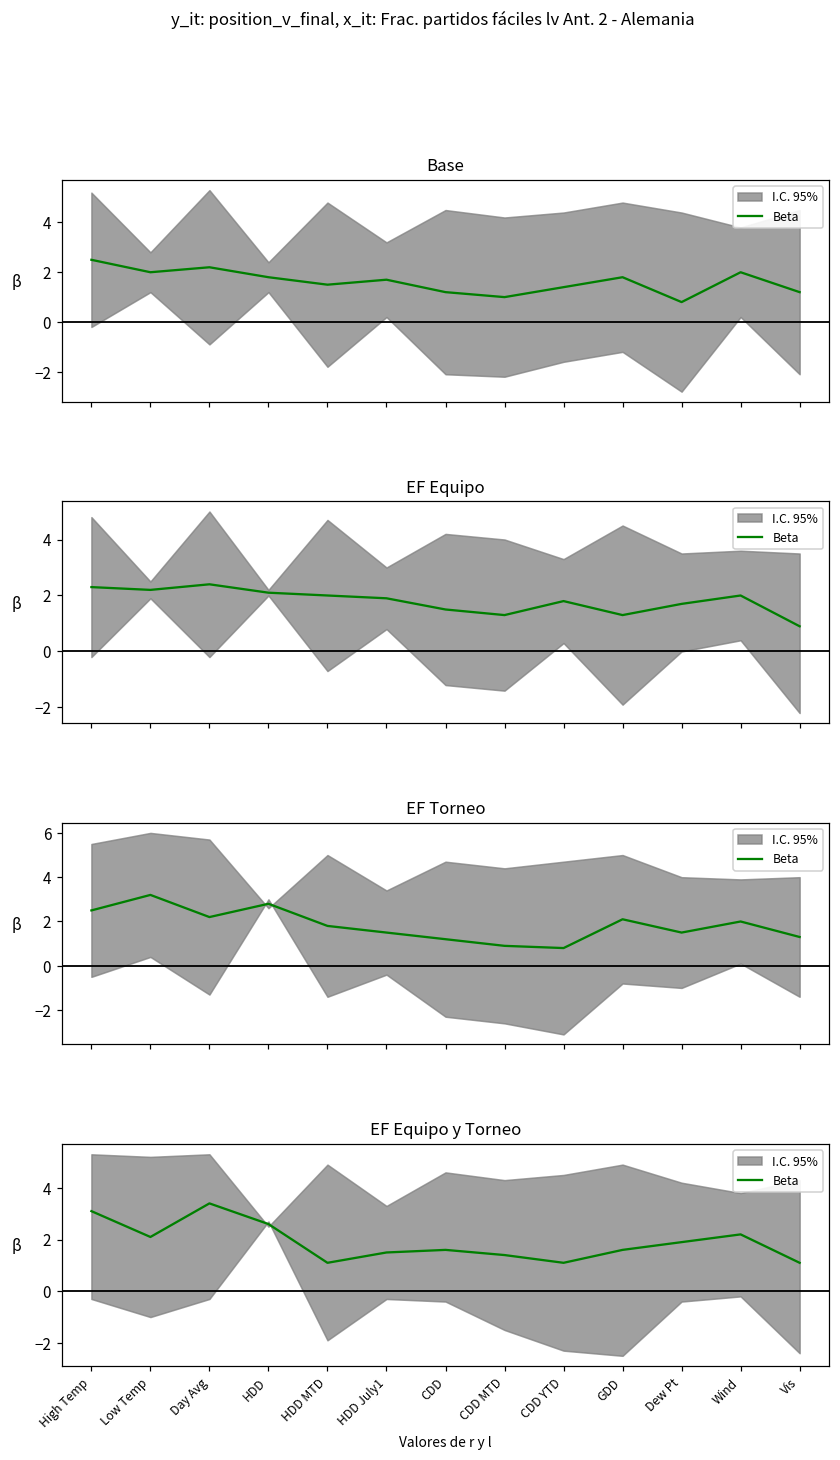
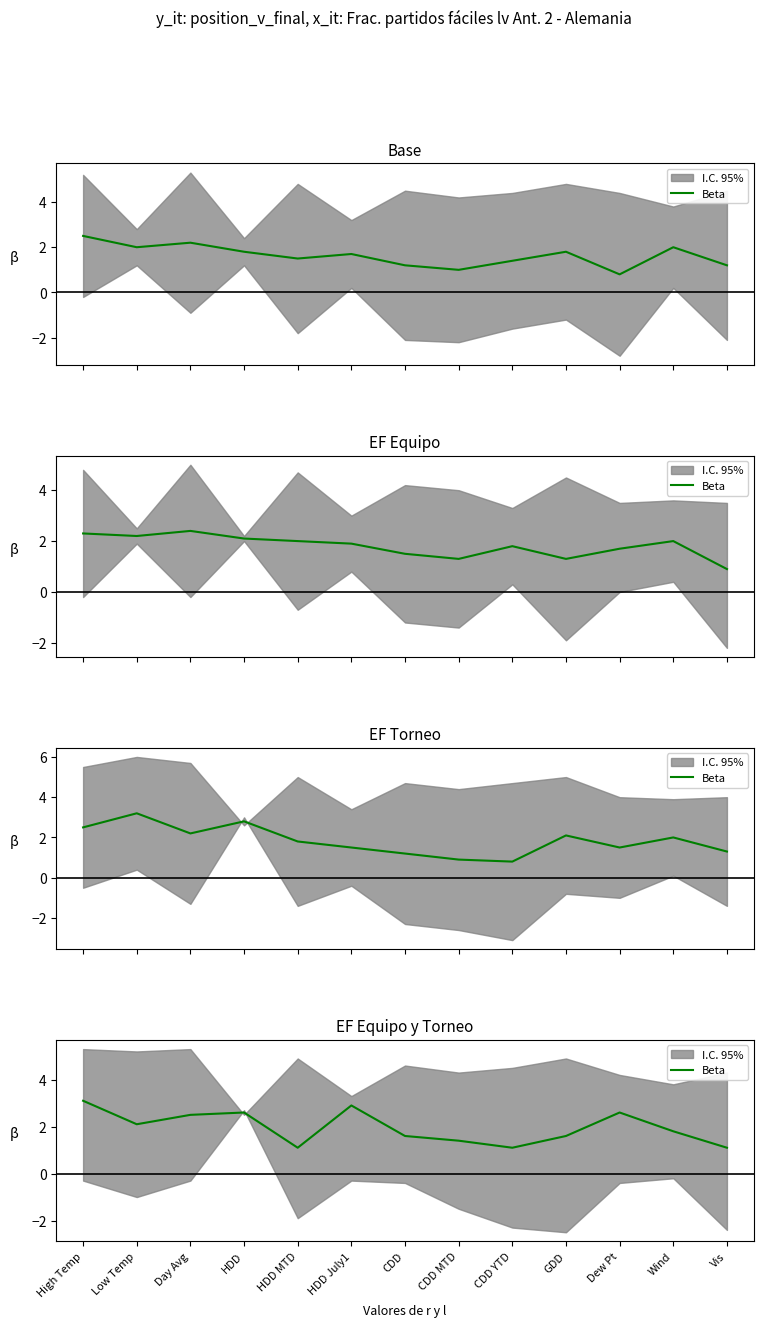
EF Equipo y Torneo, Beta, Day Avg: 3.4 -> 2.5
EF Equipo y Torneo, Beta, HDD July1: 1.5 -> 2.9
EF Equipo y Torneo, Beta, Dew Pt: 1.9 -> 2.6
EF Equipo y Torneo, Beta, Wind: 2.2 -> 1.8
